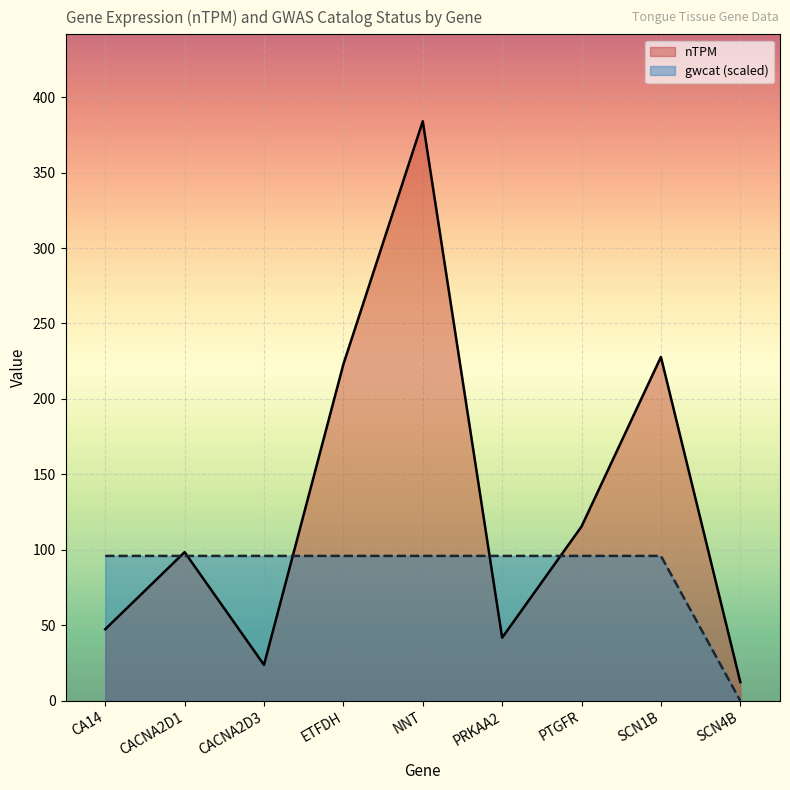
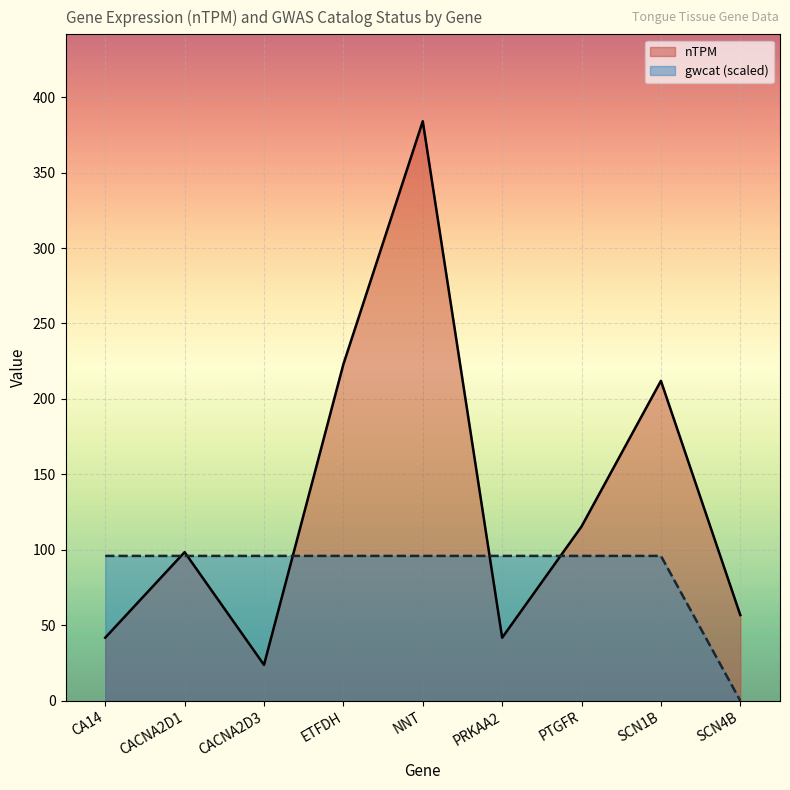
nTPM, CA14: 47 -> 42
nTPM, SCN1B: 228 -> 212
nTPM, SCN4B: 12 -> 57
